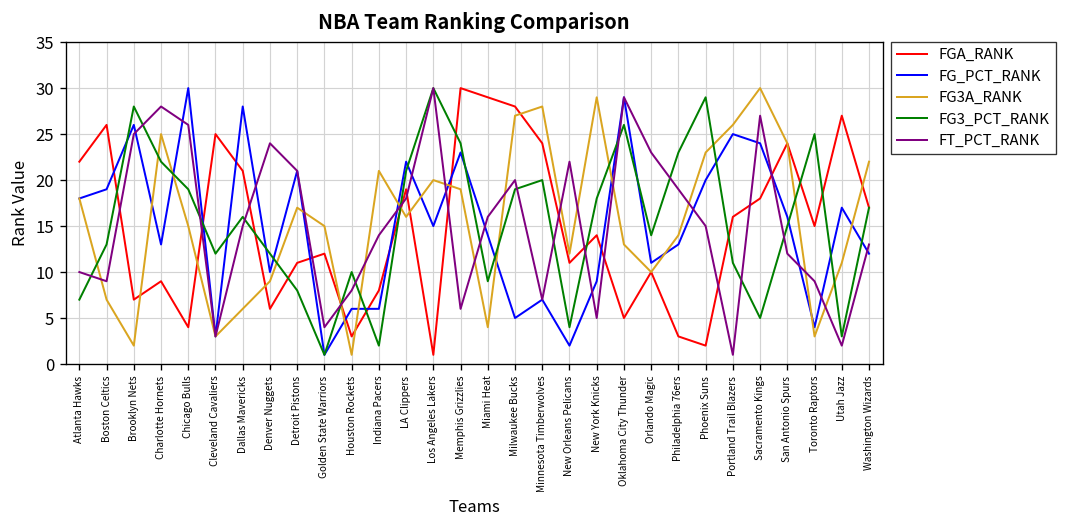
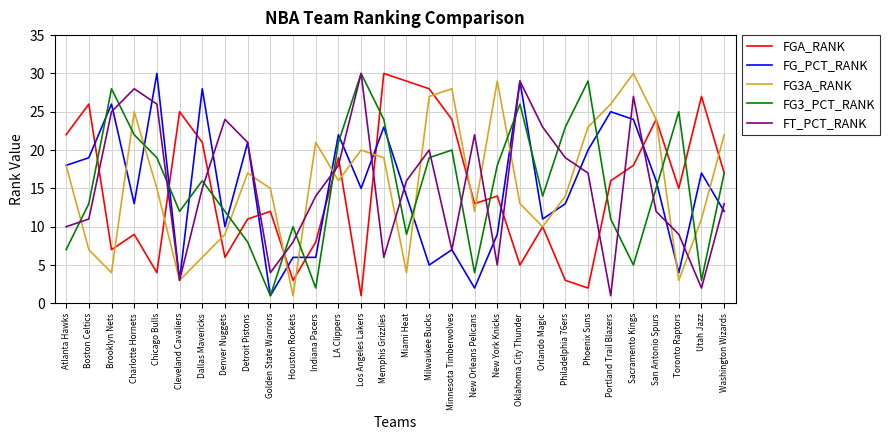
FT_PCT_RANK, Boston Celtics: 9 -> 11
FG3A_RANK, Brooklyn Nets: 2 -> 4
FGA_RANK, New Orleans Pelicans: 11 -> 13
FT_PCT_RANK, Phoenix Suns: 15 -> 17
